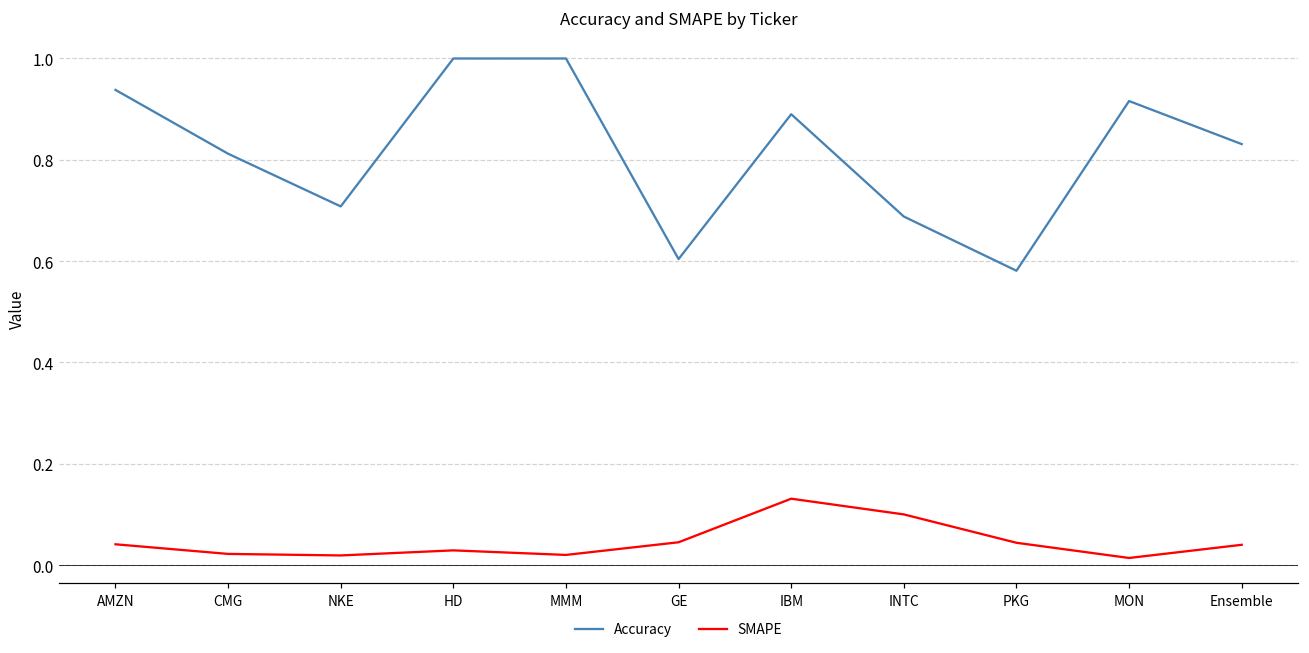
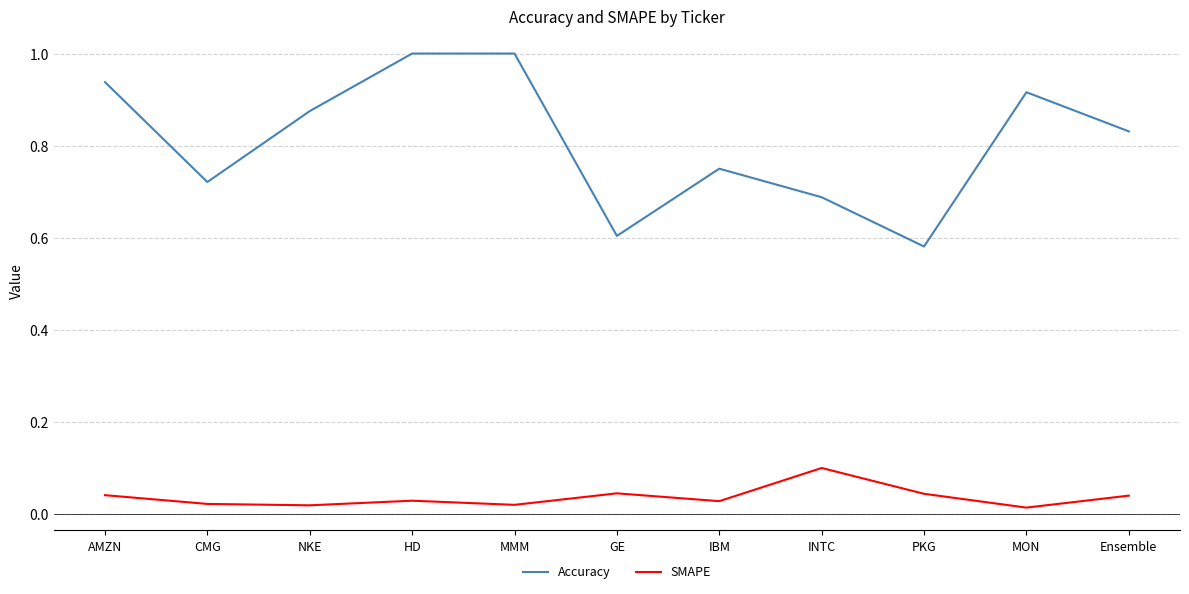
Accuracy, CMG: 0.81 -> 0.72
Accuracy, NKE: 0.71 -> 0.88
Accuracy, IBM: 0.89 -> 0.75
SMAPE, IBM: 0.13 -> 0.03
